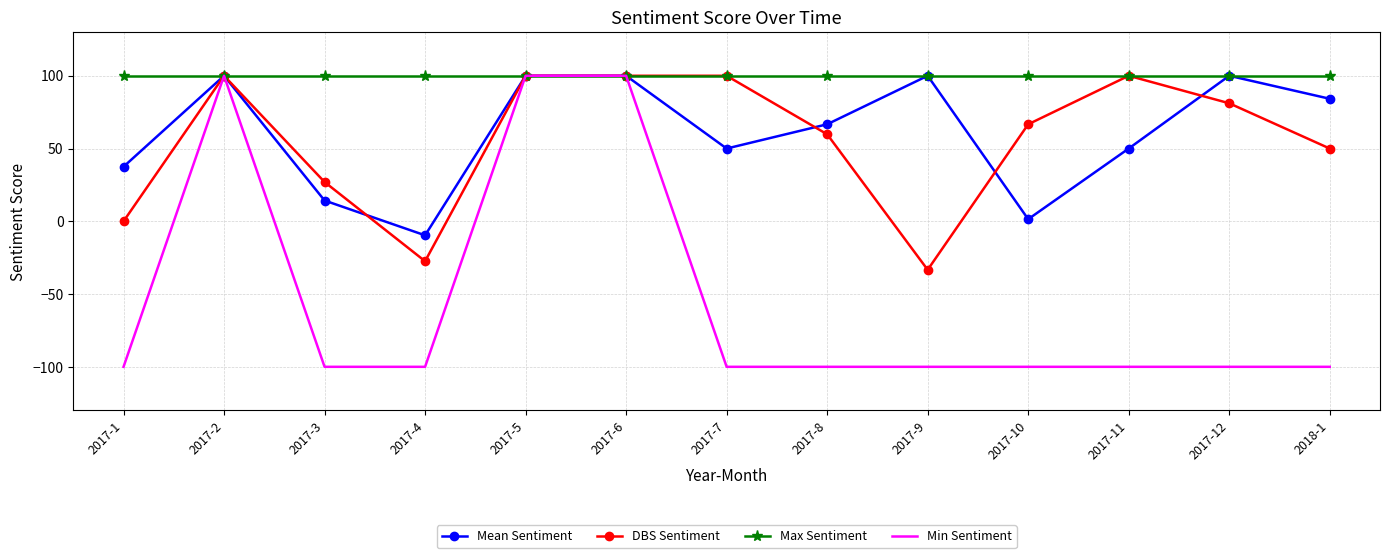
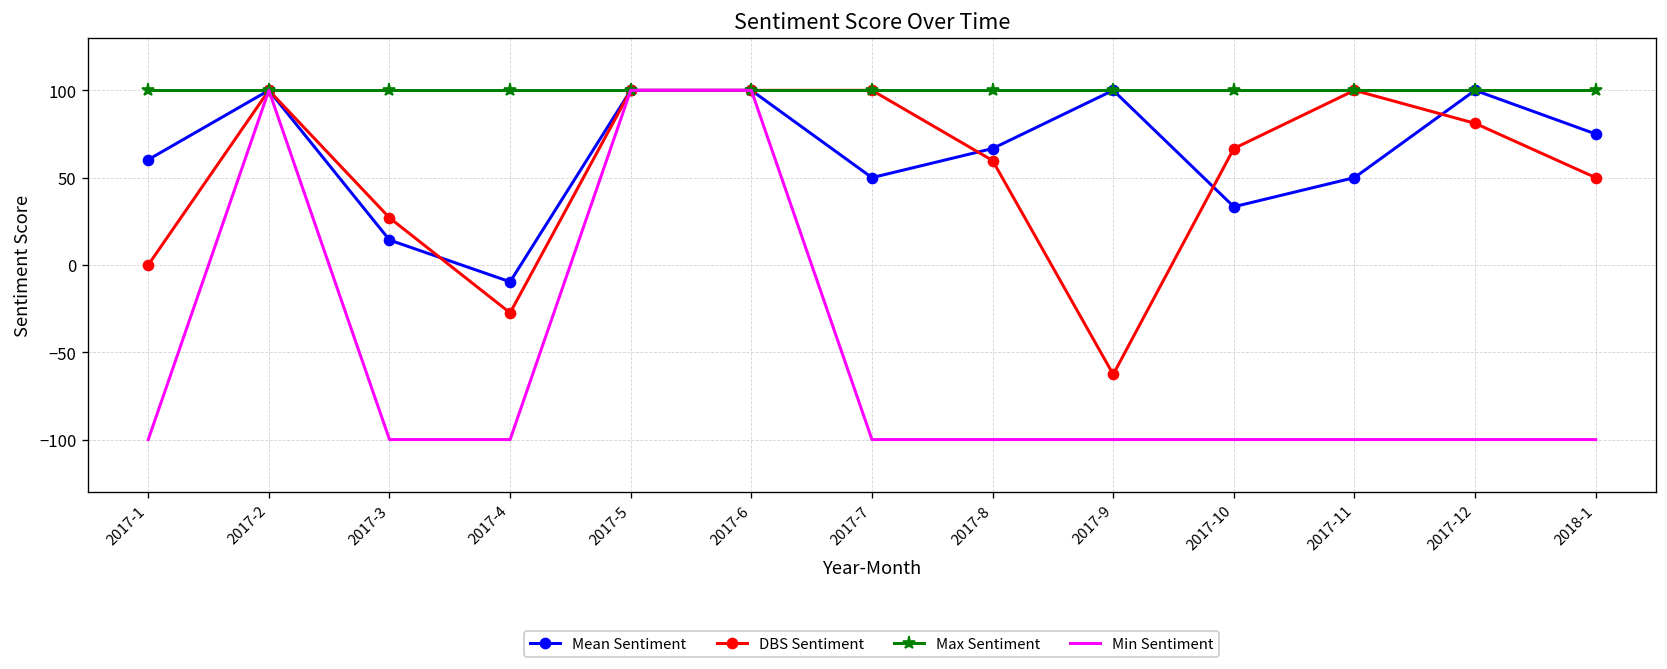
Mean Sentiment, 2017-1: 38 -> 60
DBS Sentiment, 2017-9: -33 -> -63
Mean Sentiment, 2017-10: 1 -> 33
Mean Sentiment, 2018-1: 84 -> 75
